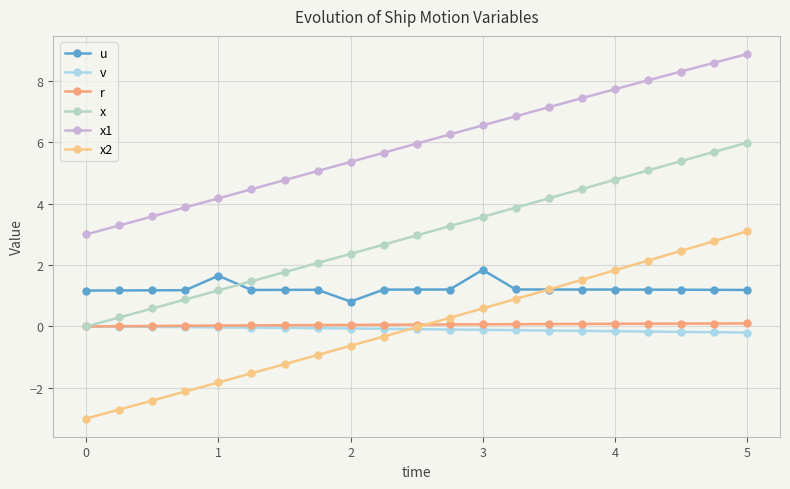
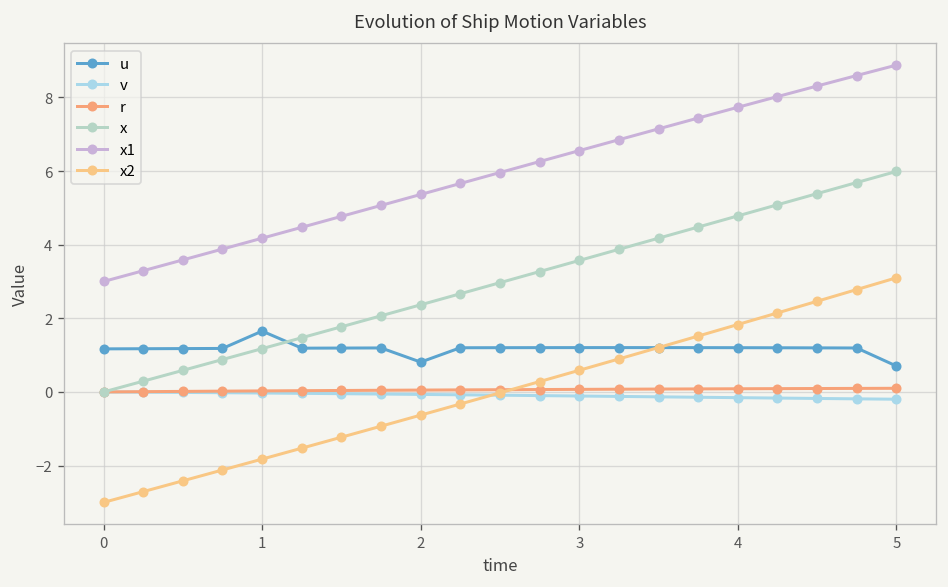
u, 3: 1.8 -> 1.2
u, 5: 1.2 -> 0.7
